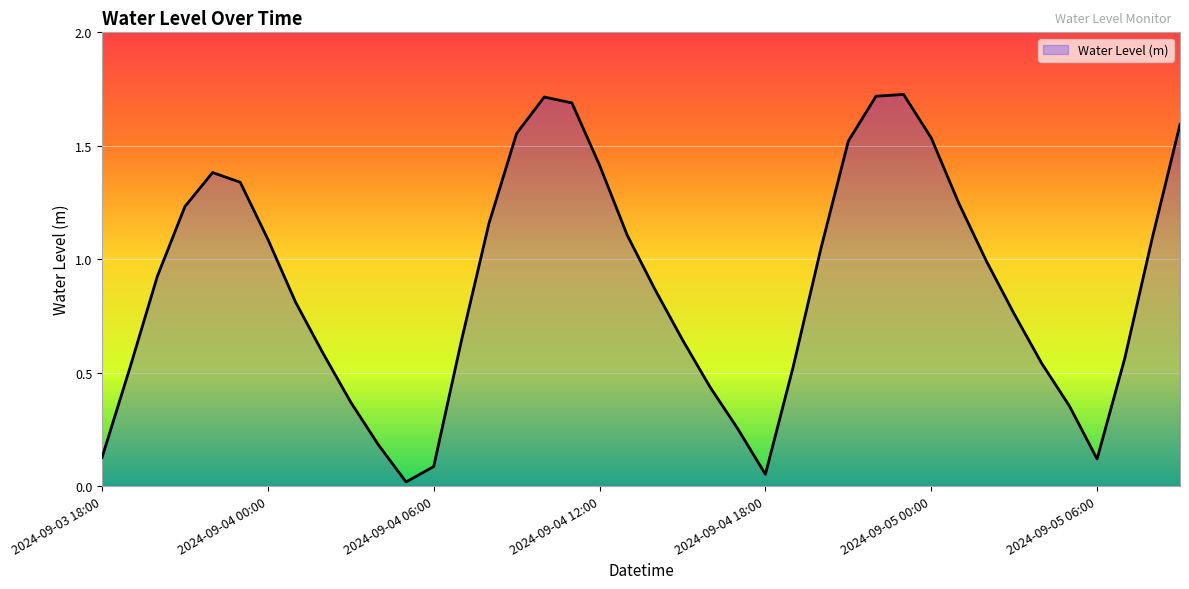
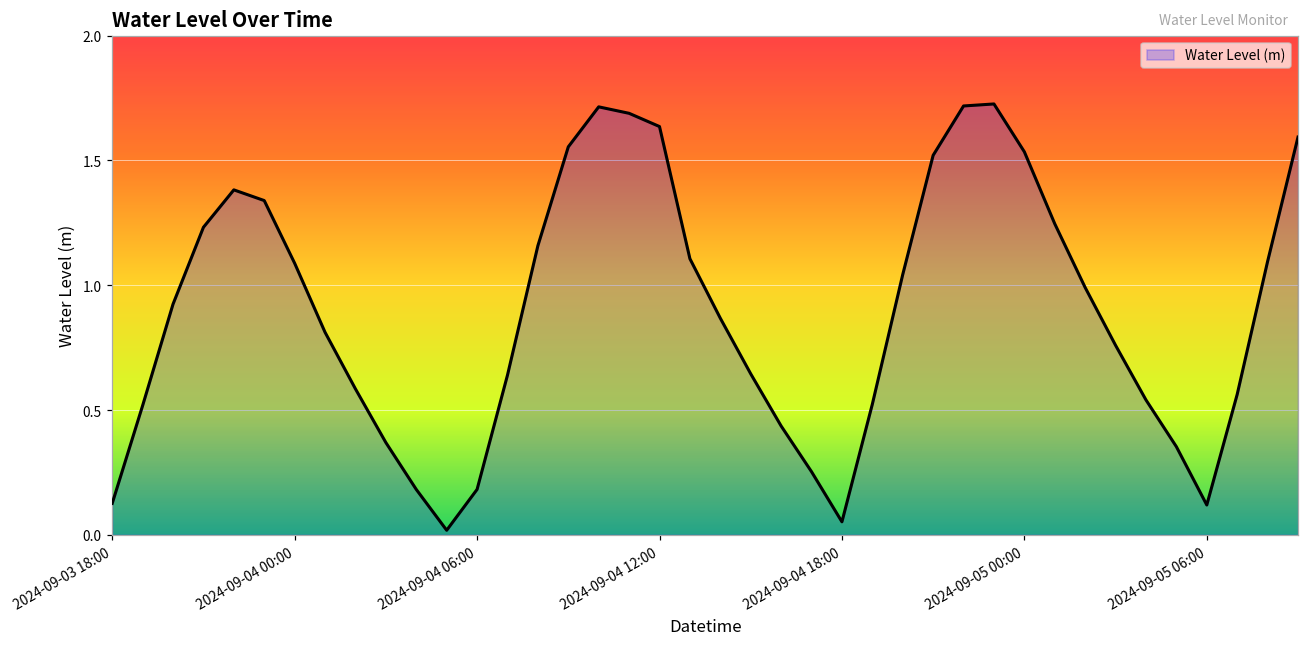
2024-09-04 06:00: 0.09 -> 0.18
2024-09-04 12:00: 1.41 -> 1.64
